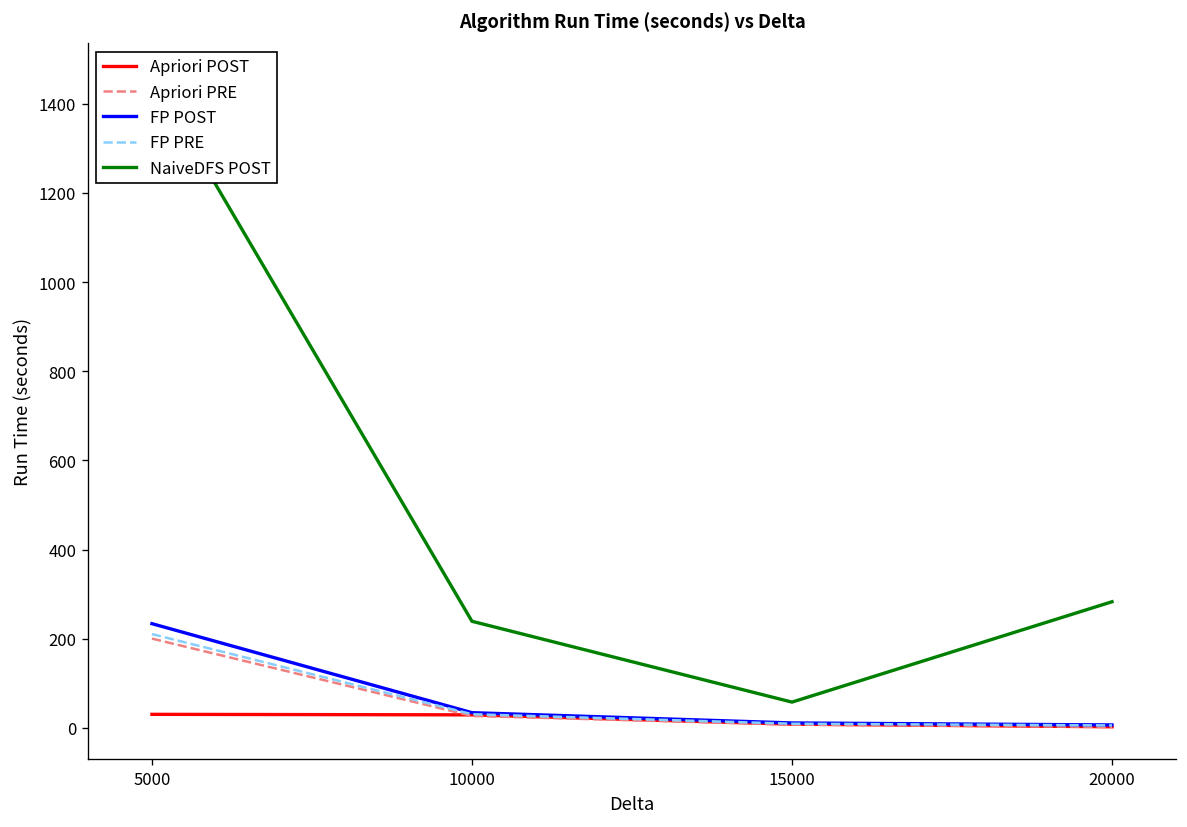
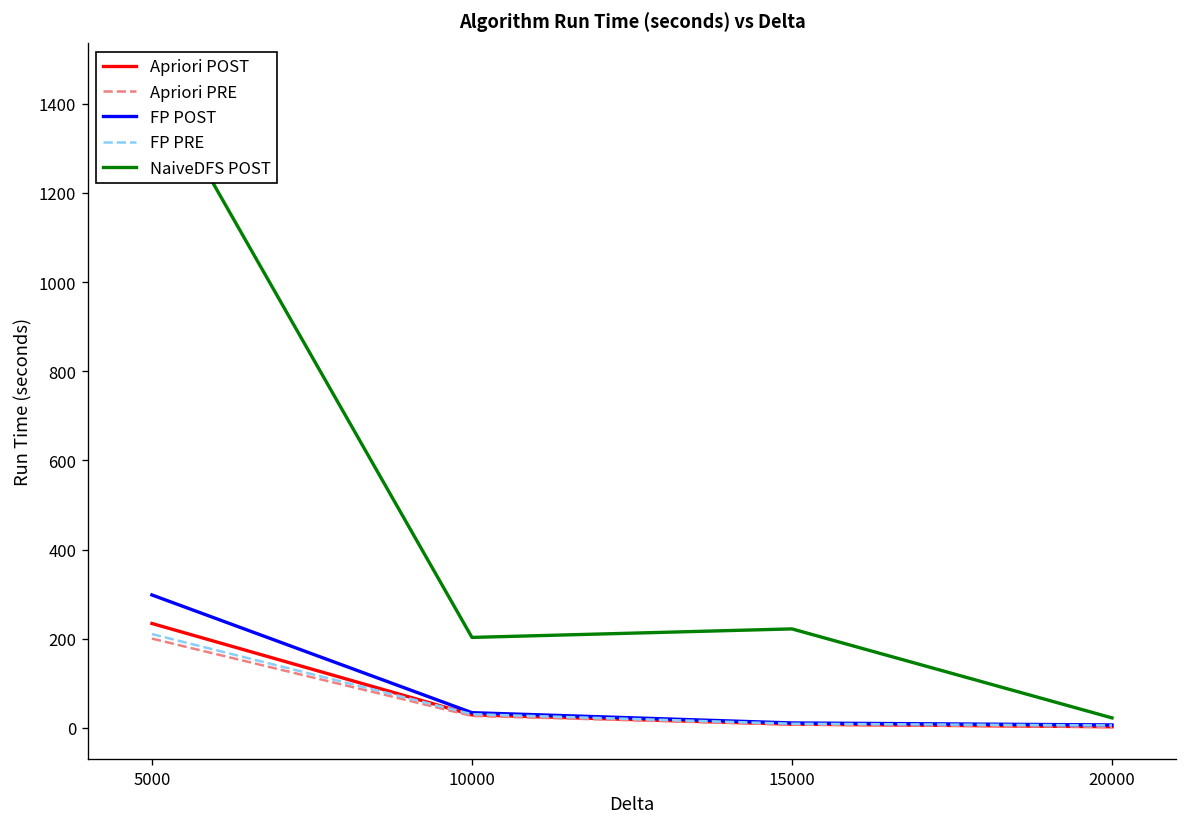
Apriori POST, 5000: 30 -> 230
FP POST, 5000: 230 -> 300
NaiveDFS POST, 10000: 240 -> 200
NaiveDFS POST, 15000: 60 -> 220
NaiveDFS POST, 20000: 280 -> 20
